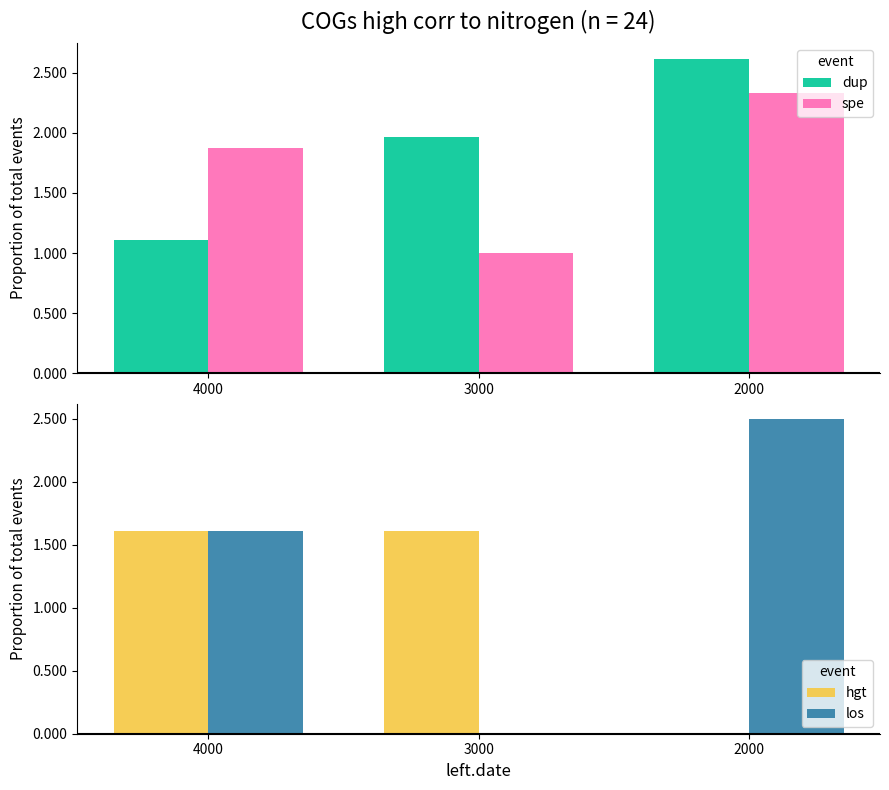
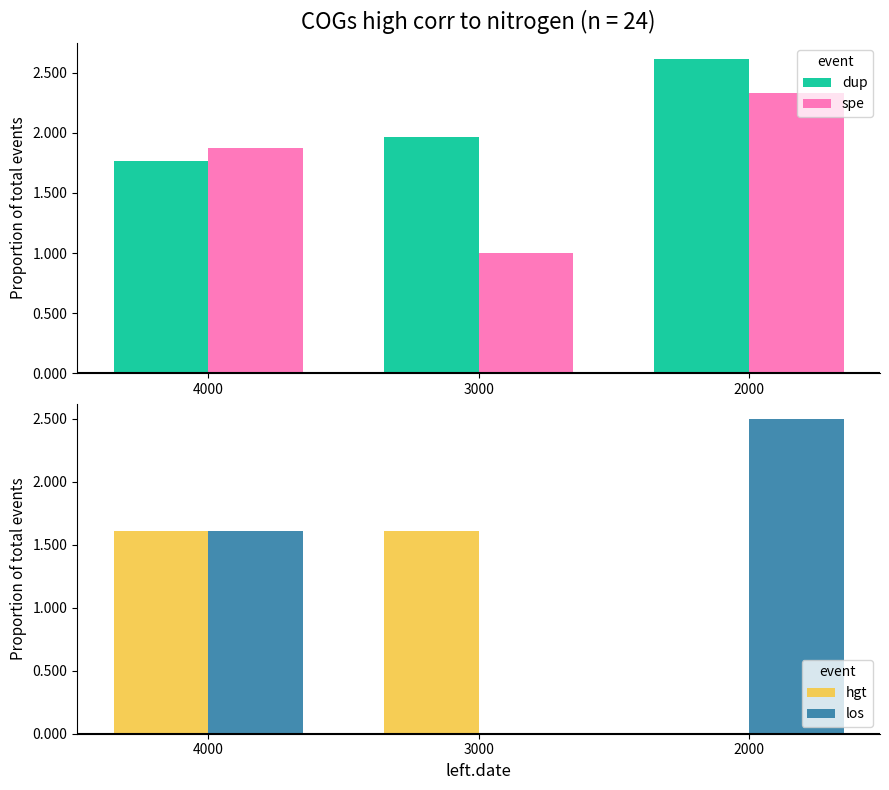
COGs high corr to nitrogen (n = 24), dup, 4000: 1.11 -> 1.76
